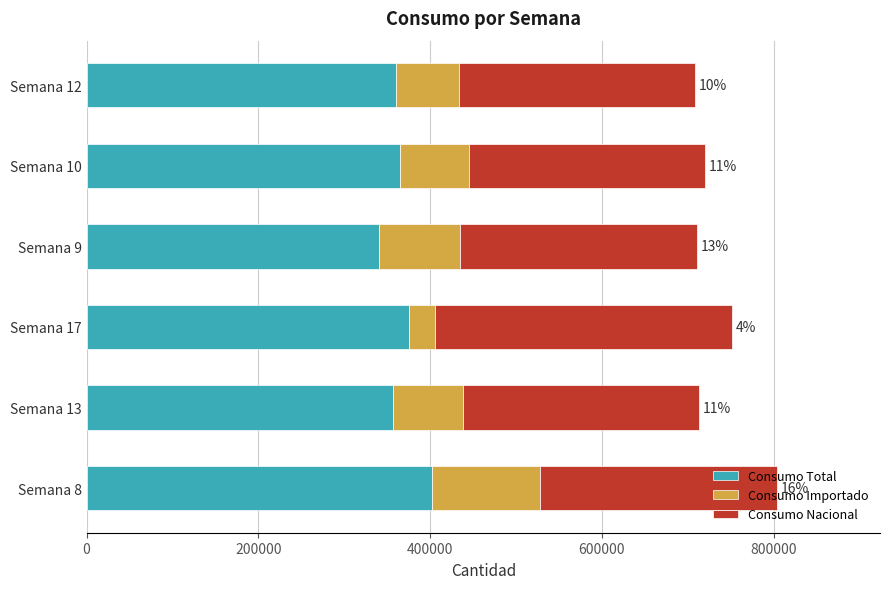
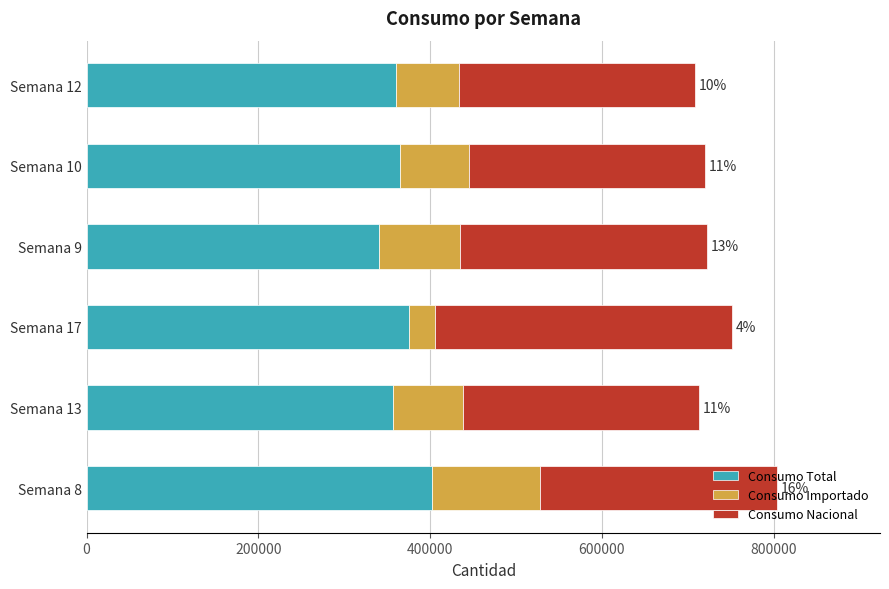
Consumo Nacional, Semana 9: 280000 -> 290000
